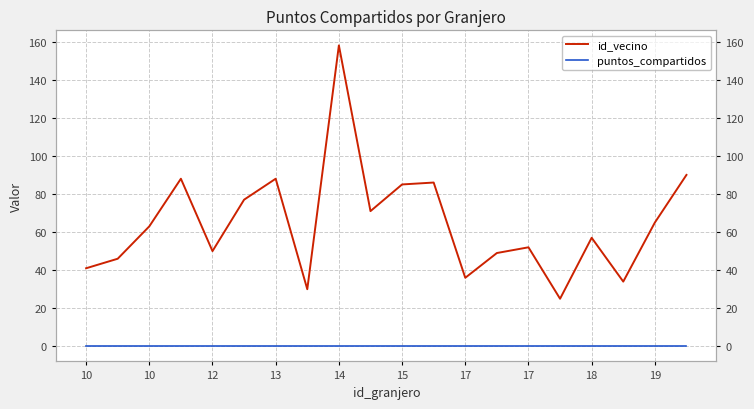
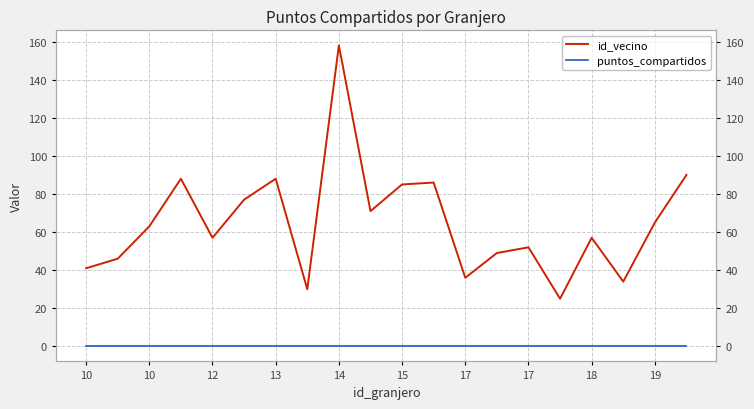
id_vecino, 12: 50 -> 57
